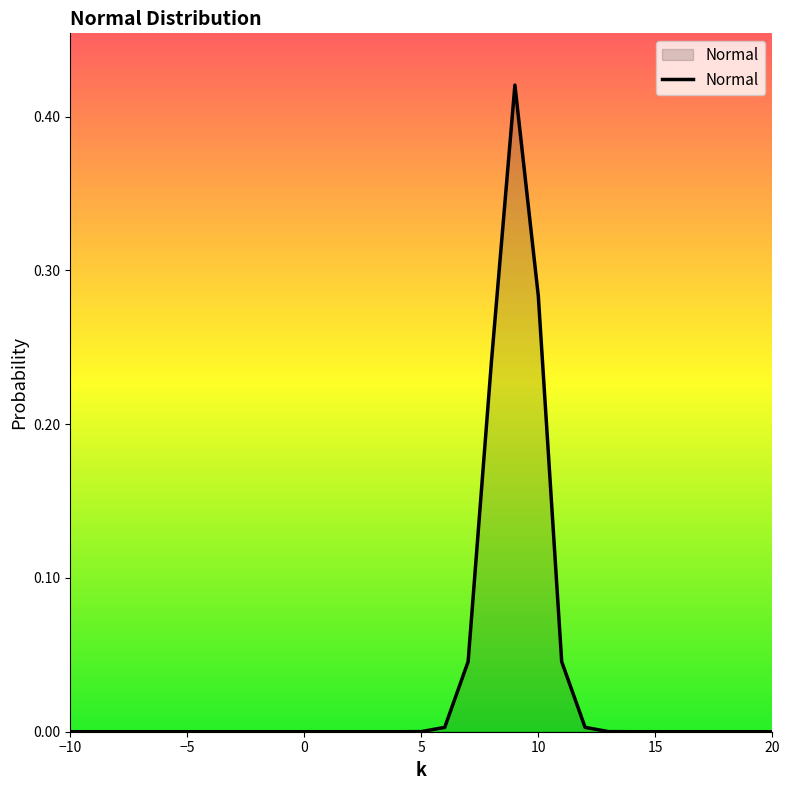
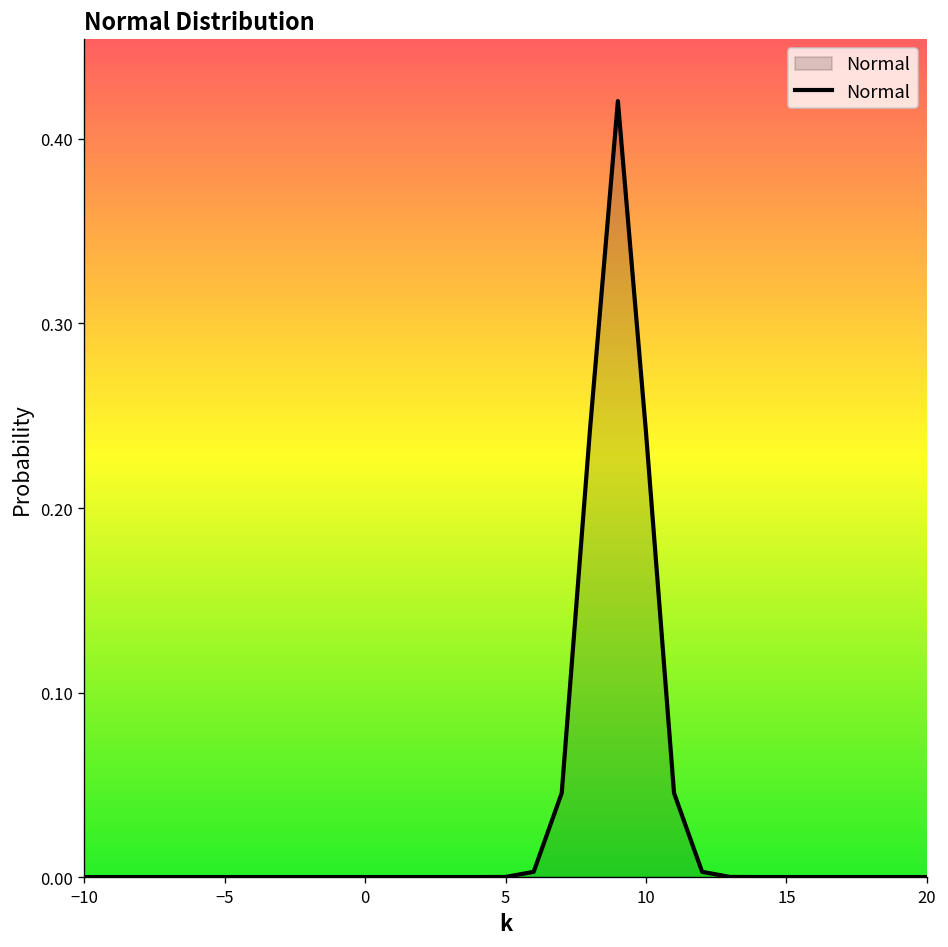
10: 0.283 -> 0.241
